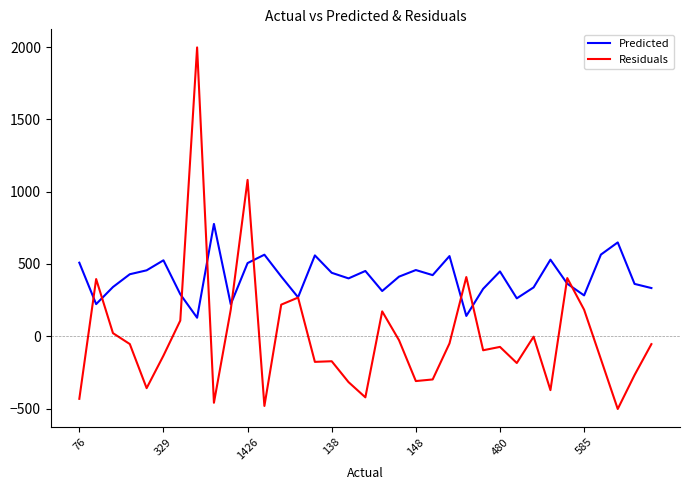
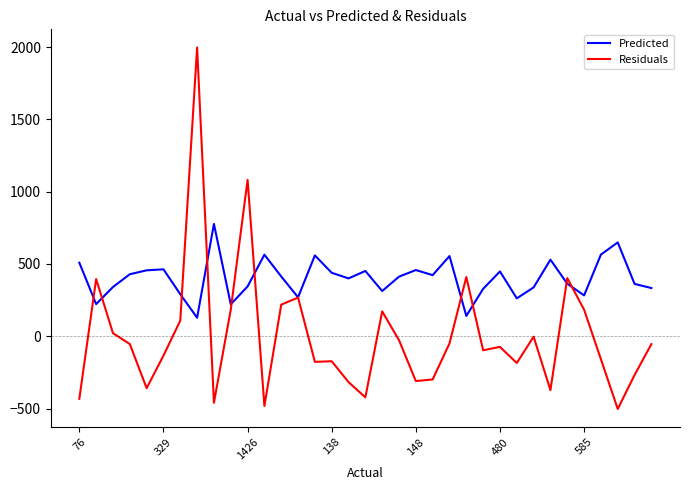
Predicted, 329: 530 -> 460
Predicted, 1426: 510 -> 340
